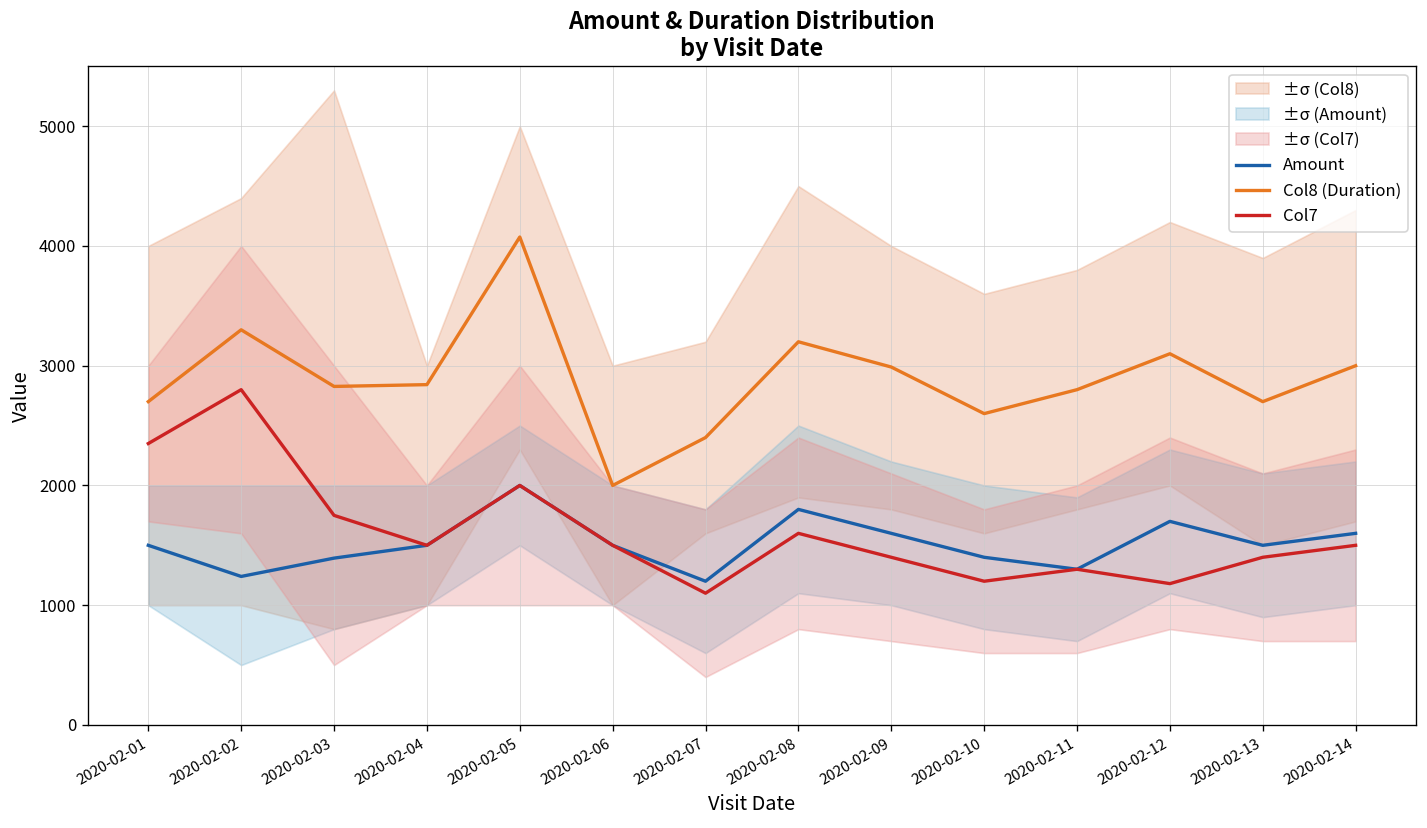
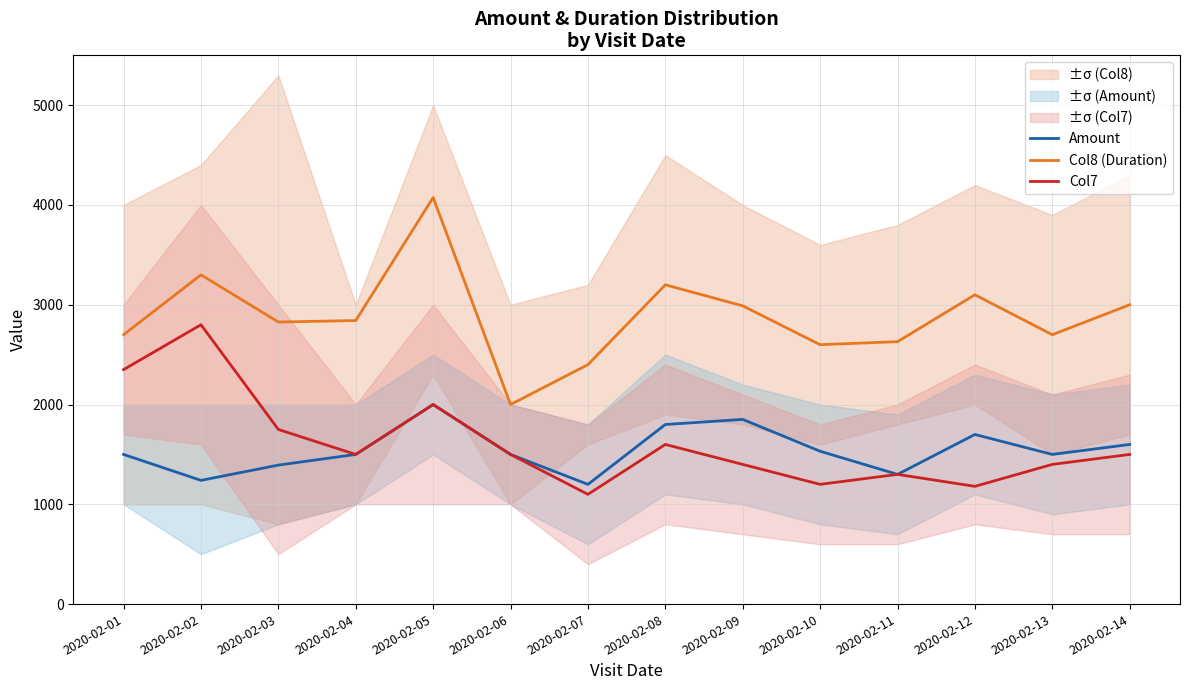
Amount, 2020-02-09: 1600 -> 1900
Amount, 2020-02-10: 1400 -> 1500
Col8 (Duration), 2020-02-11: 2800 -> 2600
